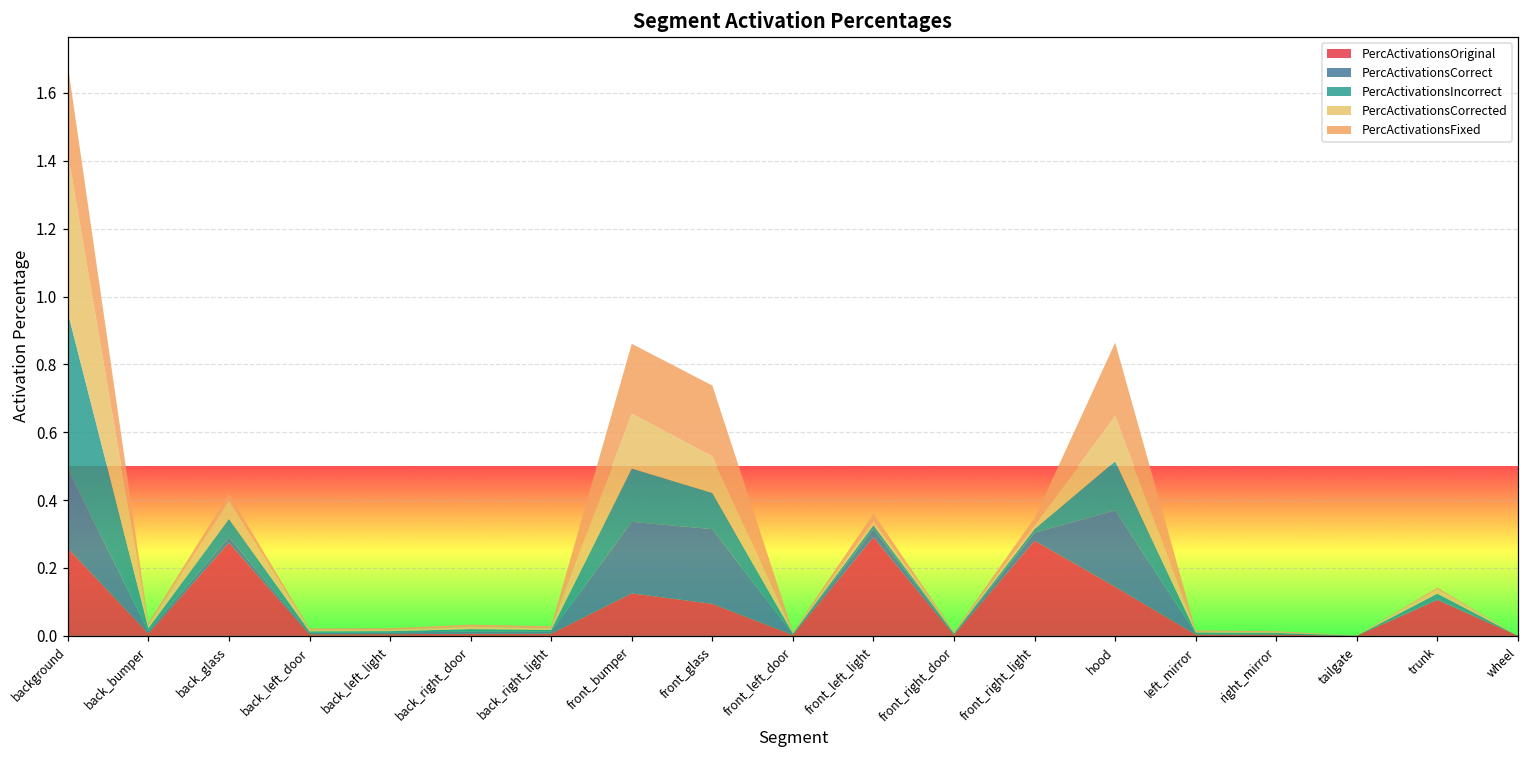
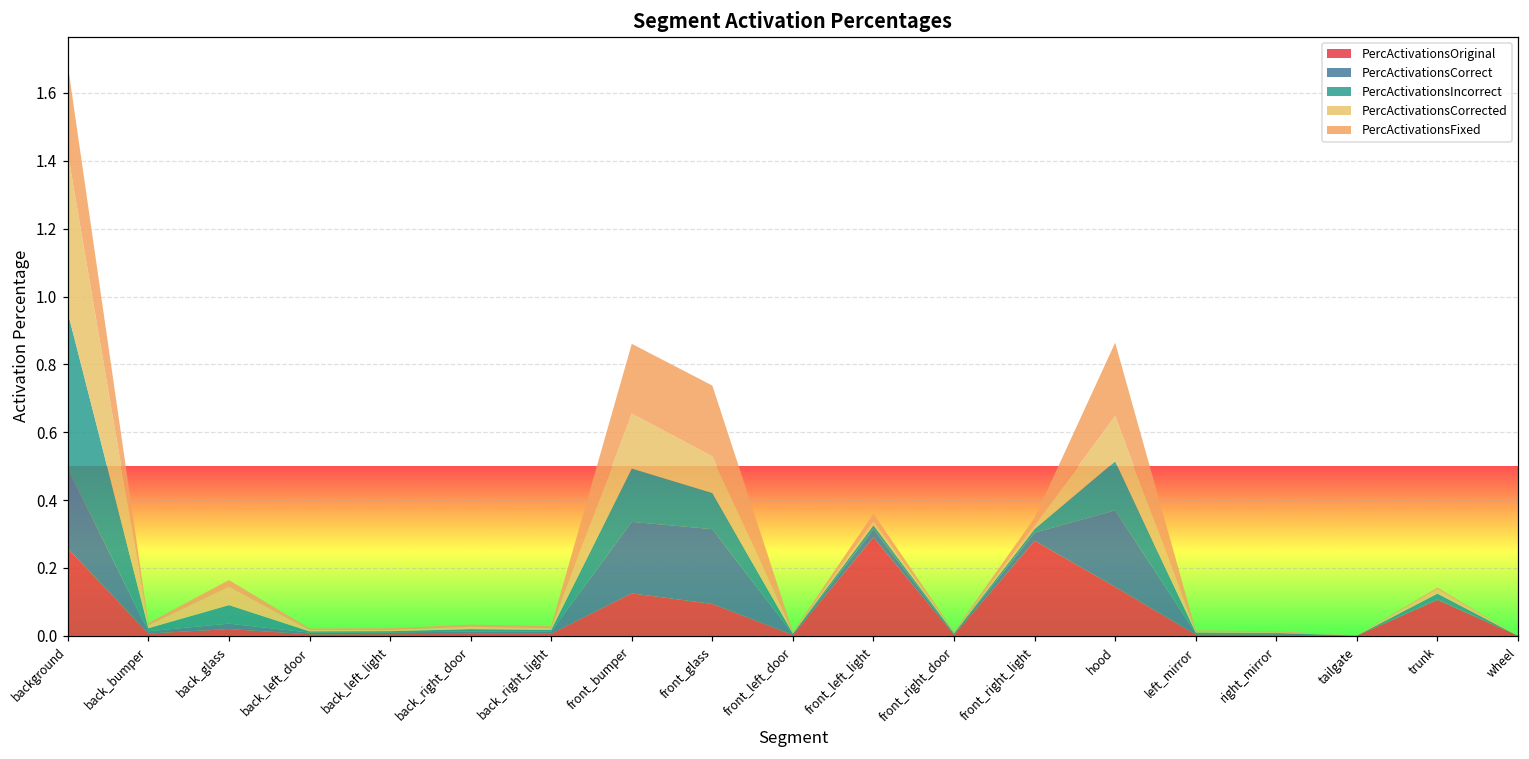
PercActivationsOriginal, back_glass: 0.27 -> 0.02
